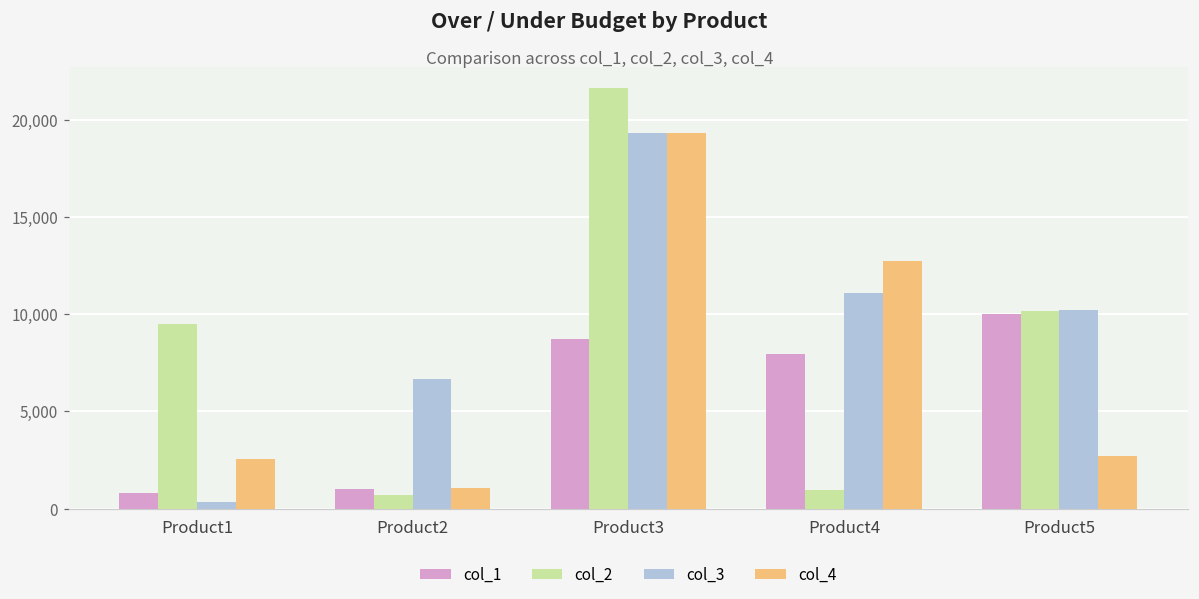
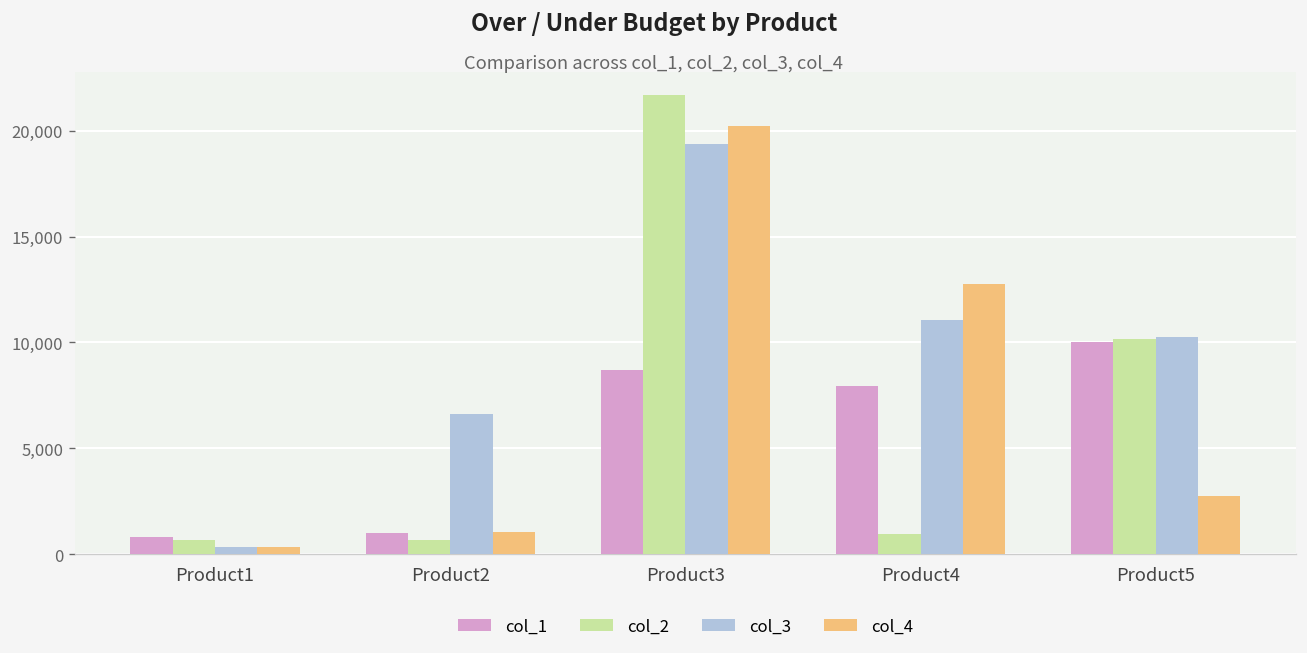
col_2, Product1: 9,500 -> 700
col_4, Product1: 2,500 -> 300
col_4, Product3: 19,300 -> 20,200
